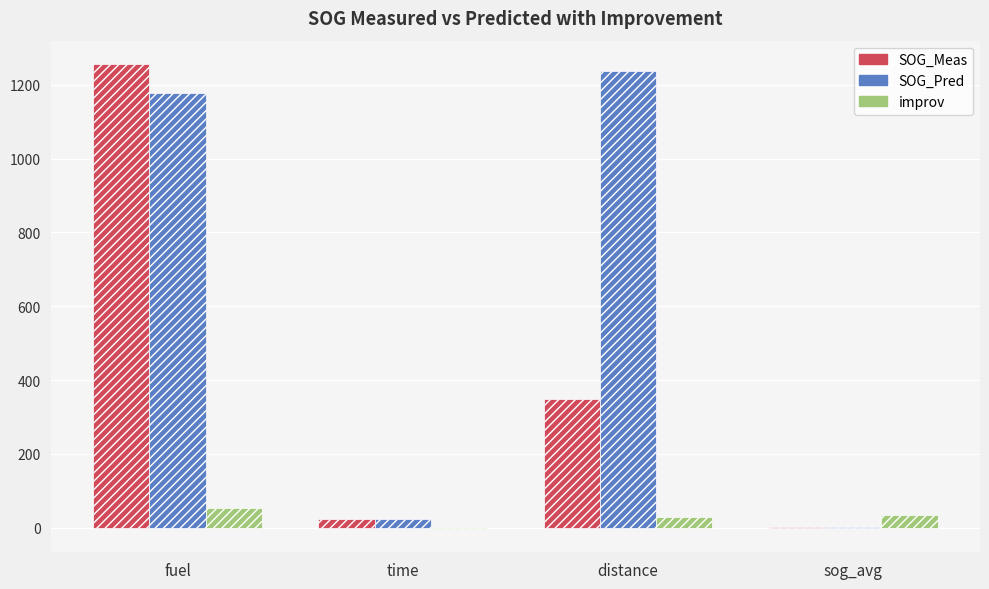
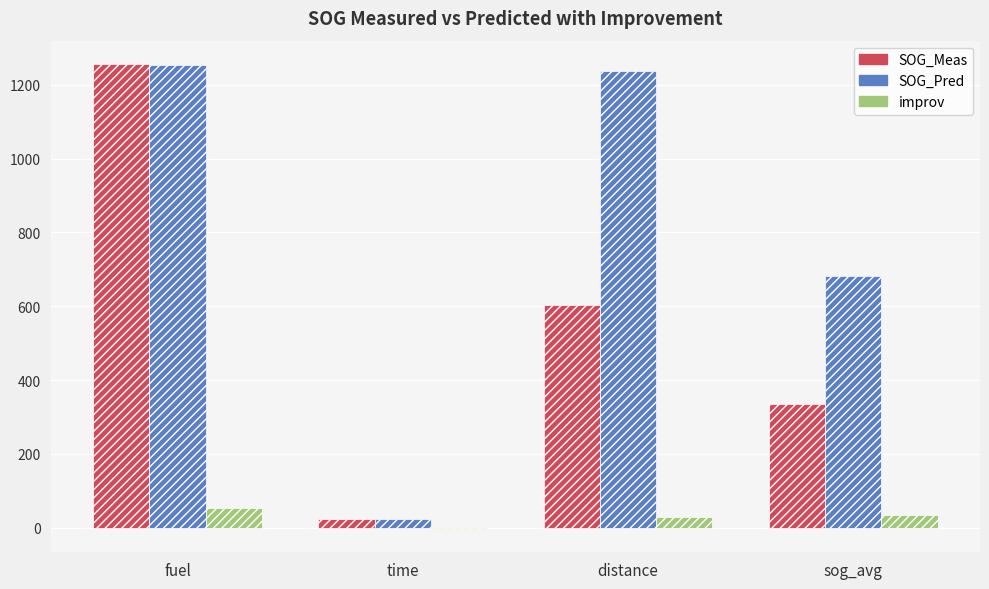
SOG_Pred, fuel: 1180 -> 1250
SOG_Meas, distance: 350 -> 600
SOG_Meas, sog_avg: 0 -> 340
SOG_Pred, sog_avg: 0 -> 680
